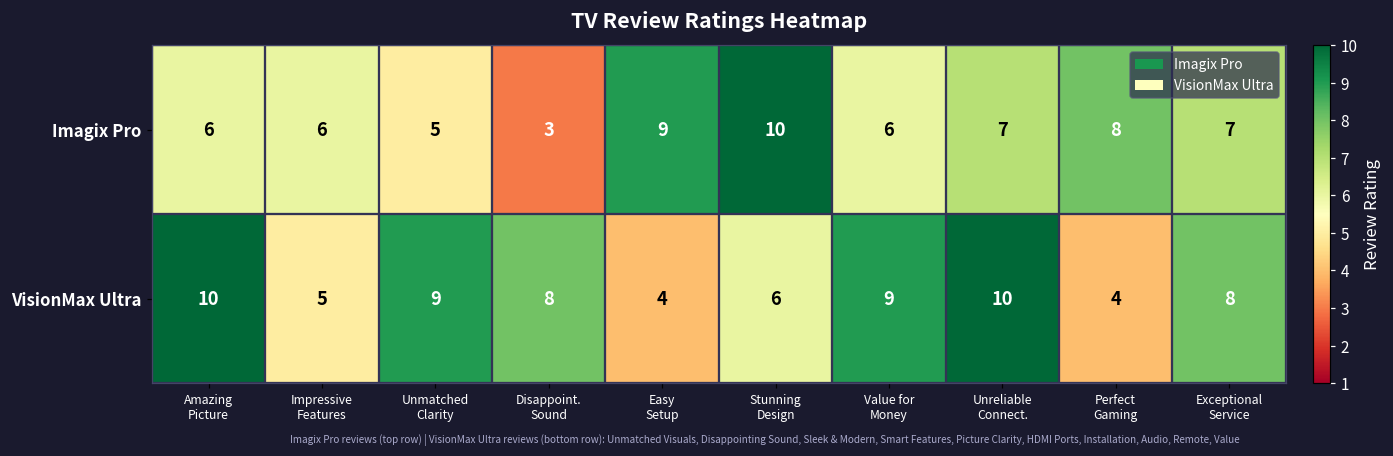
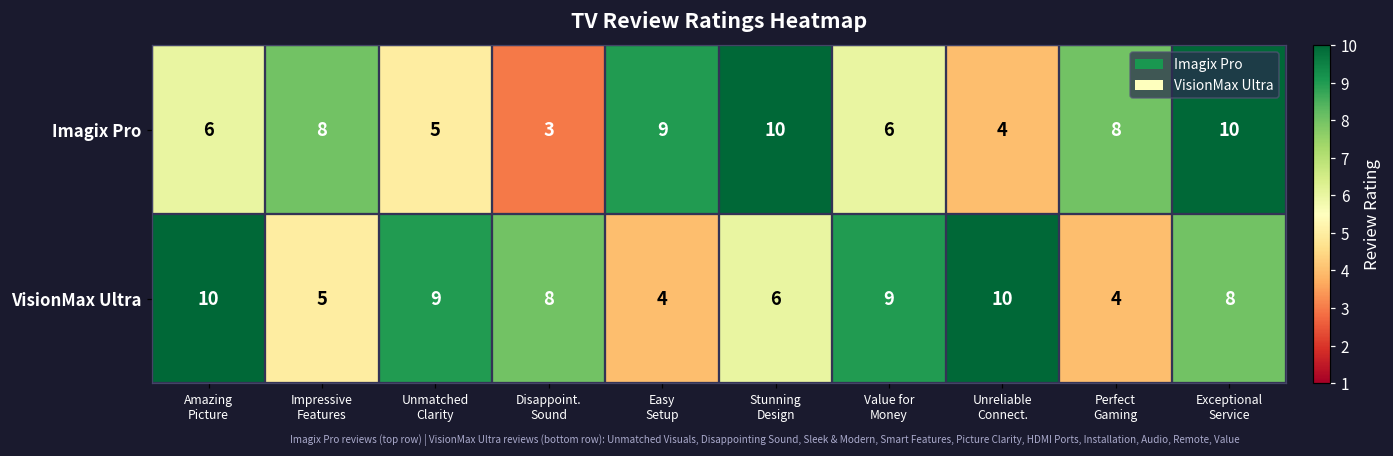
Imagix Pro, Impressive Features: 6 -> 8
Imagix Pro, Unreliable Connect.: 7 -> 4
Imagix Pro, Exceptional Service: 7 -> 10
